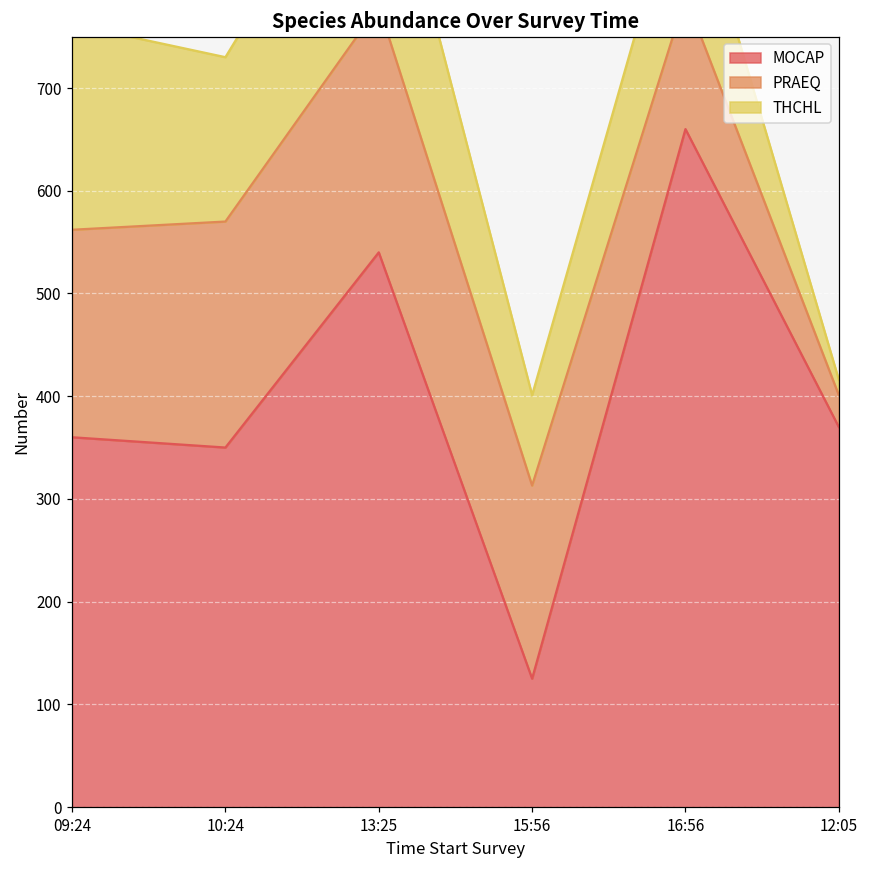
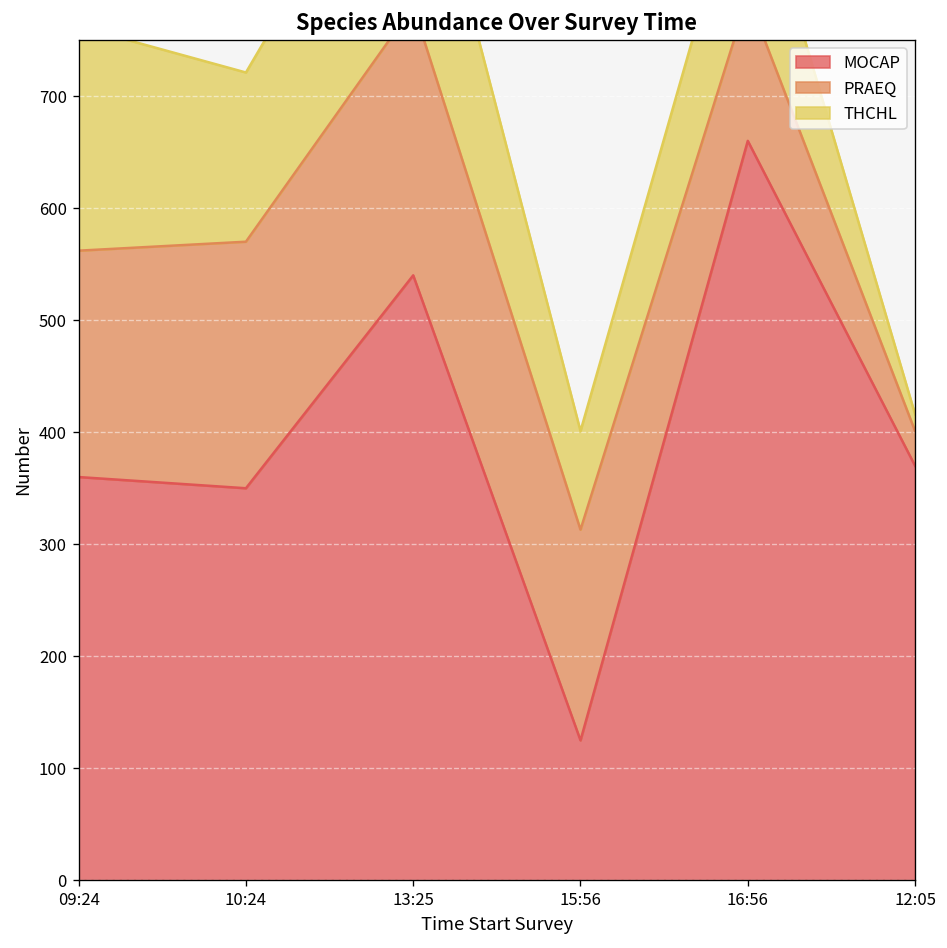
THCHL, 10:24: 160 -> 150
